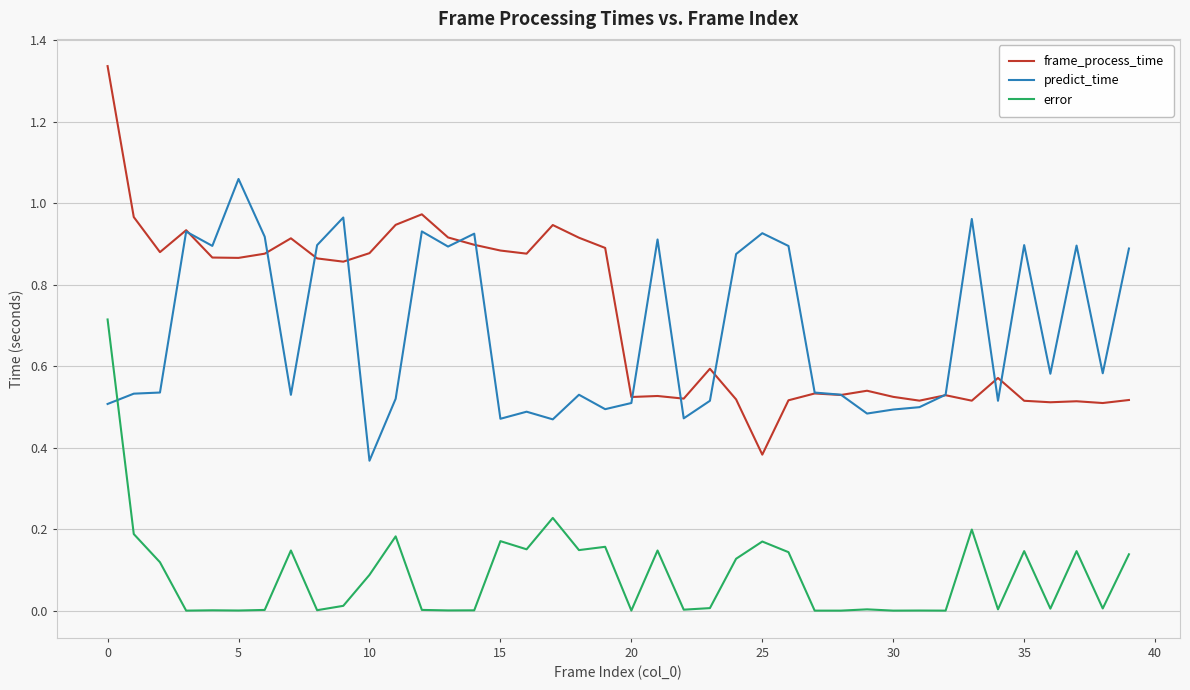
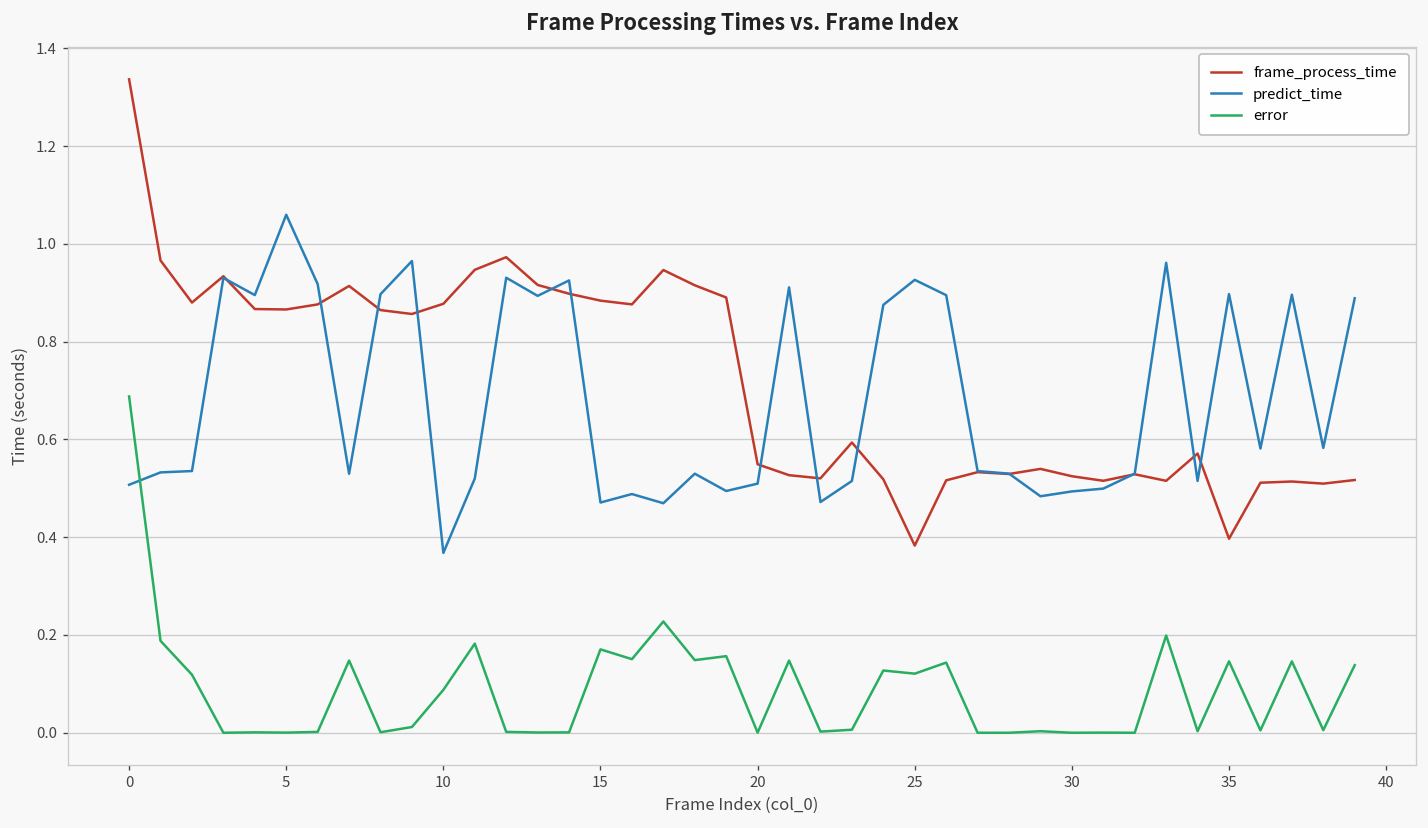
error, 0: 0.71 -> 0.69
frame_process_time, 20: 0.52 -> 0.55
error, 25: 0.17 -> 0.12
frame_process_time, 35: 0.52 -> 0.40
